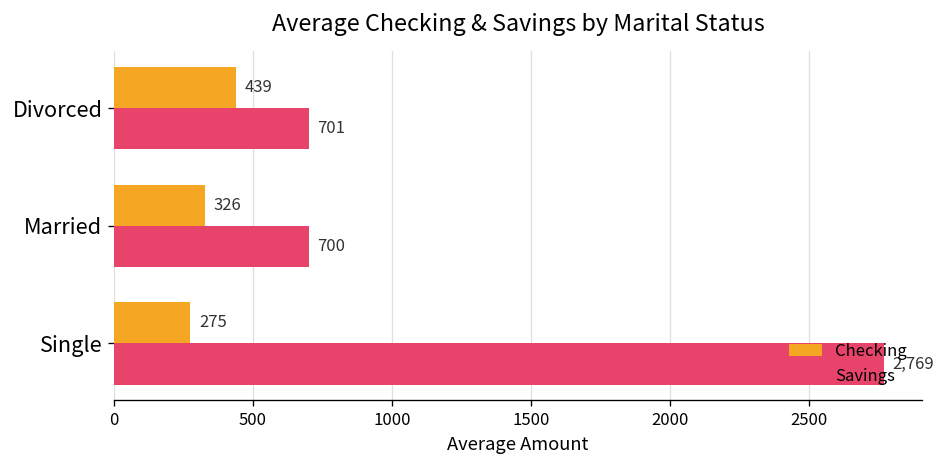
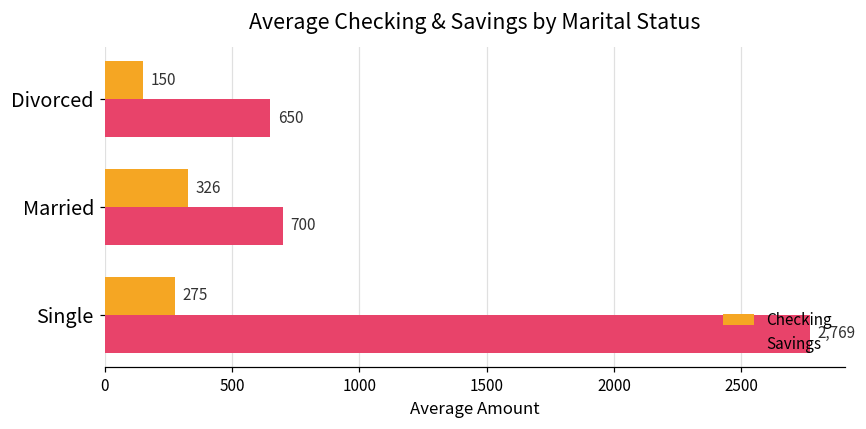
Checking, Divorced: 439 -> 150
Savings, Divorced: 701 -> 650
